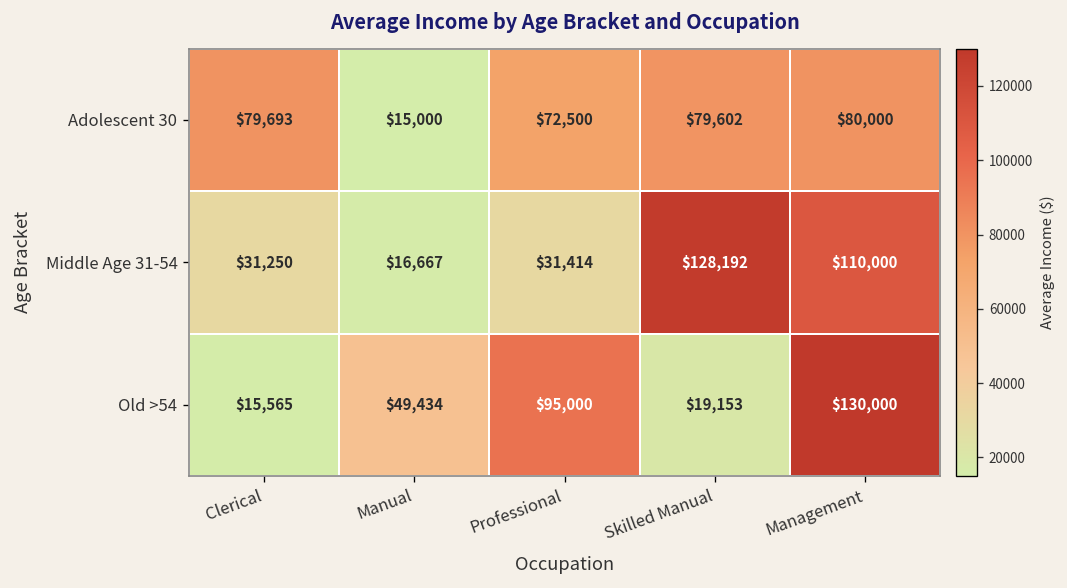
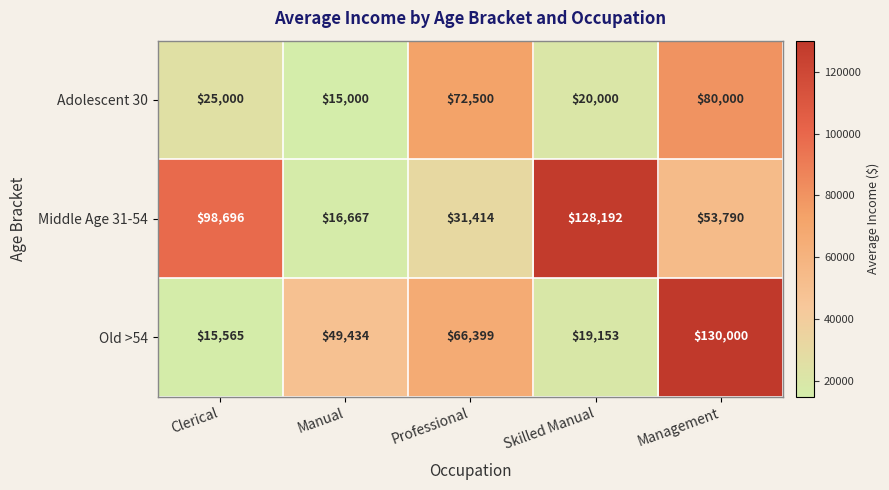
Adolescent 30, Clerical: $79,693 -> $25,000
Adolescent 30, Skilled Manual: $79,602 -> $20,000
Middle Age 31-54, Clerical: $31,250 -> $98,696
Middle Age 31-54, Management: $110,000 -> $53,790
Old >54, Professional: $95,000 -> $66,399
